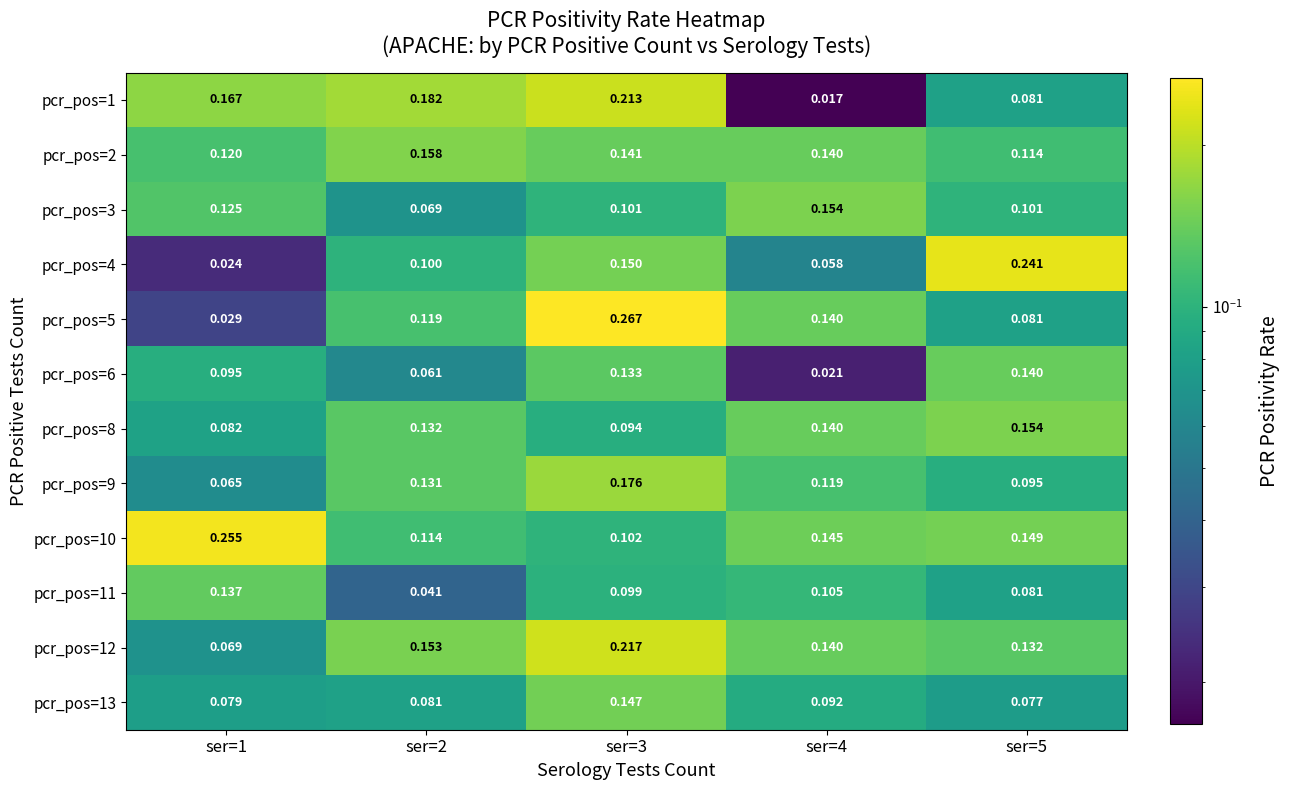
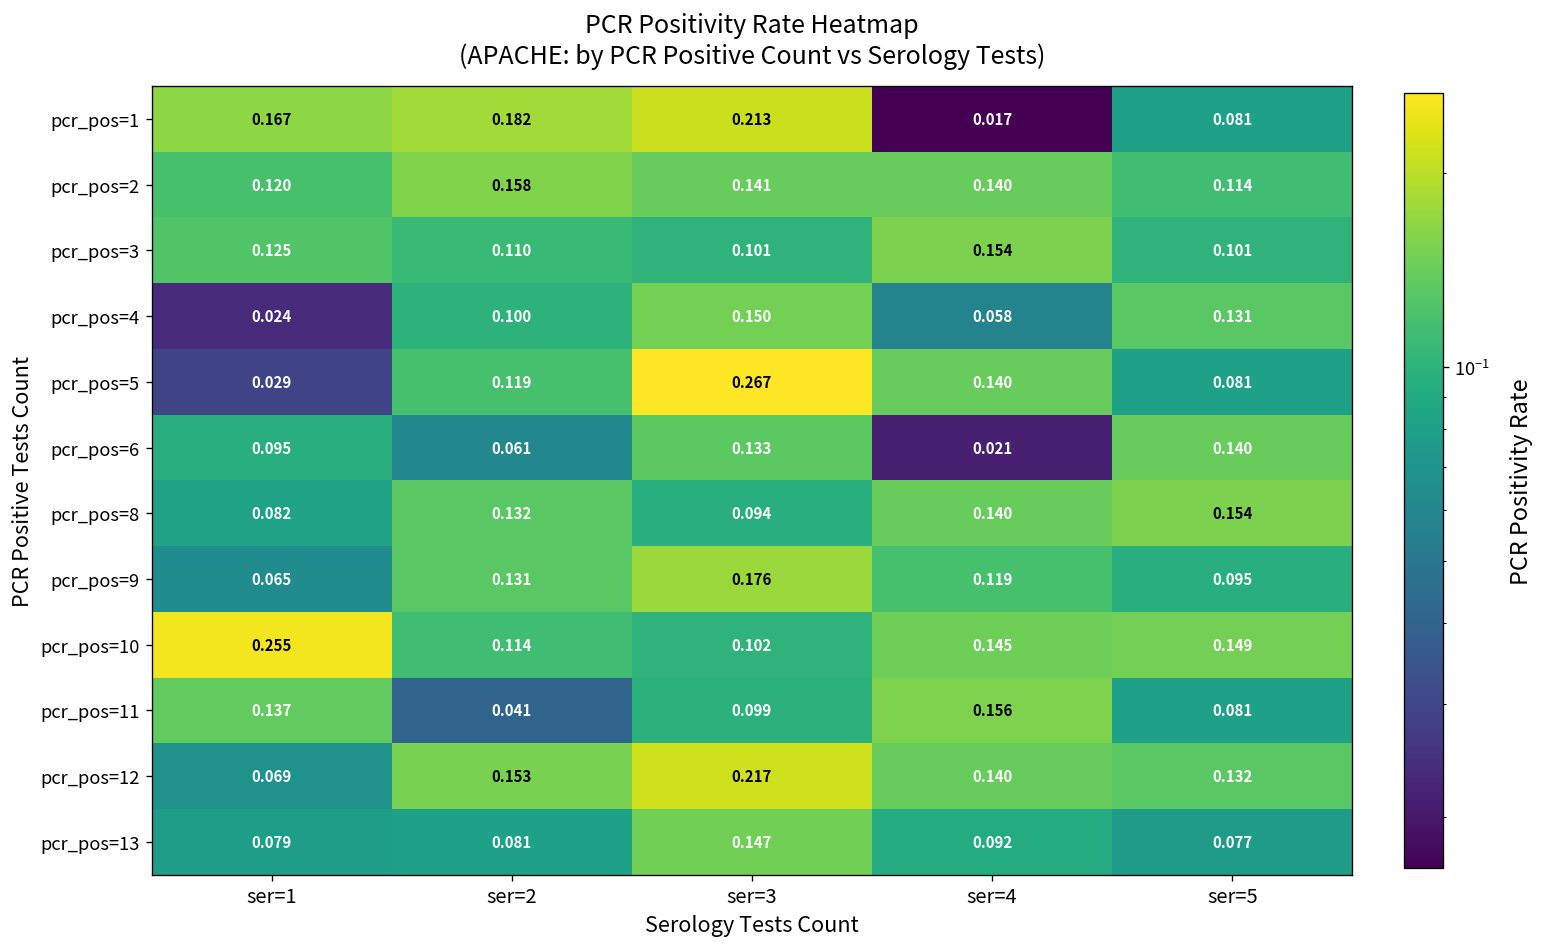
pcr_pos=3, ser=2: 0.069 -> 0.110
pcr_pos=4, ser=5: 0.241 -> 0.131
pcr_pos=11, ser=4: 0.105 -> 0.156
